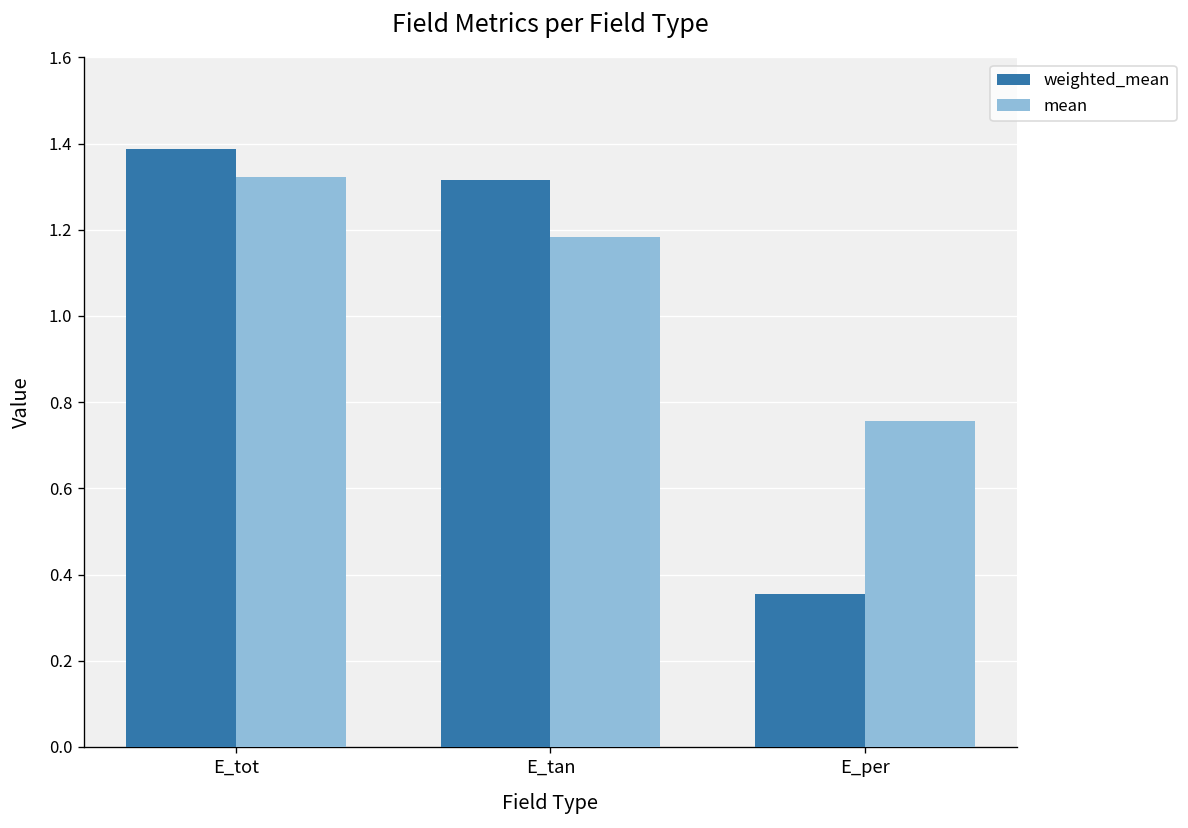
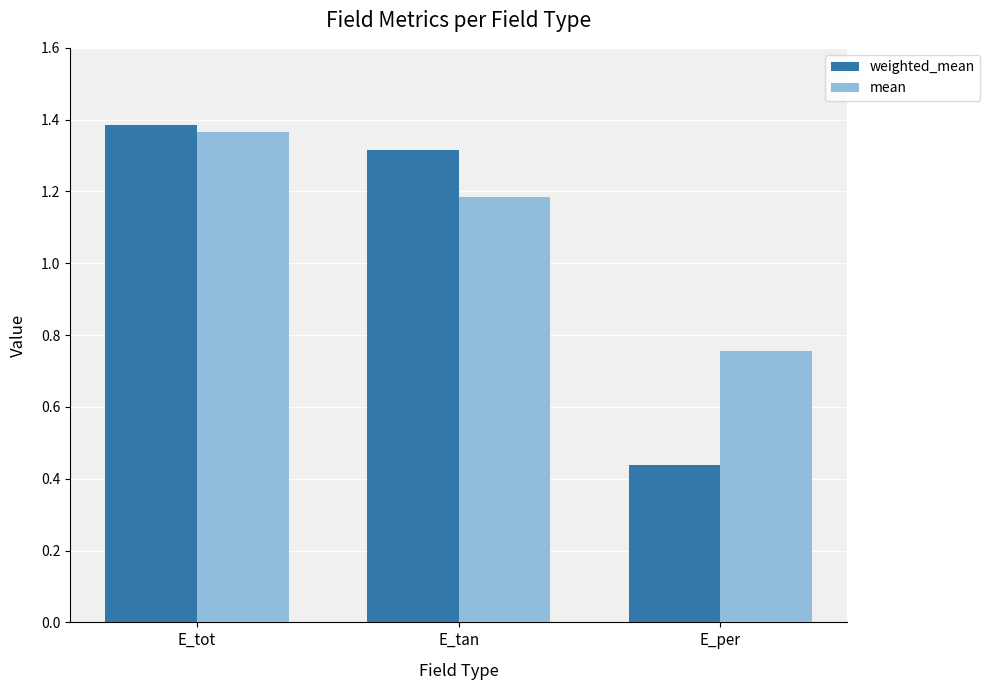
mean, E_tot: 1.32 -> 1.37
weighted_mean, E_per: 0.35 -> 0.44
